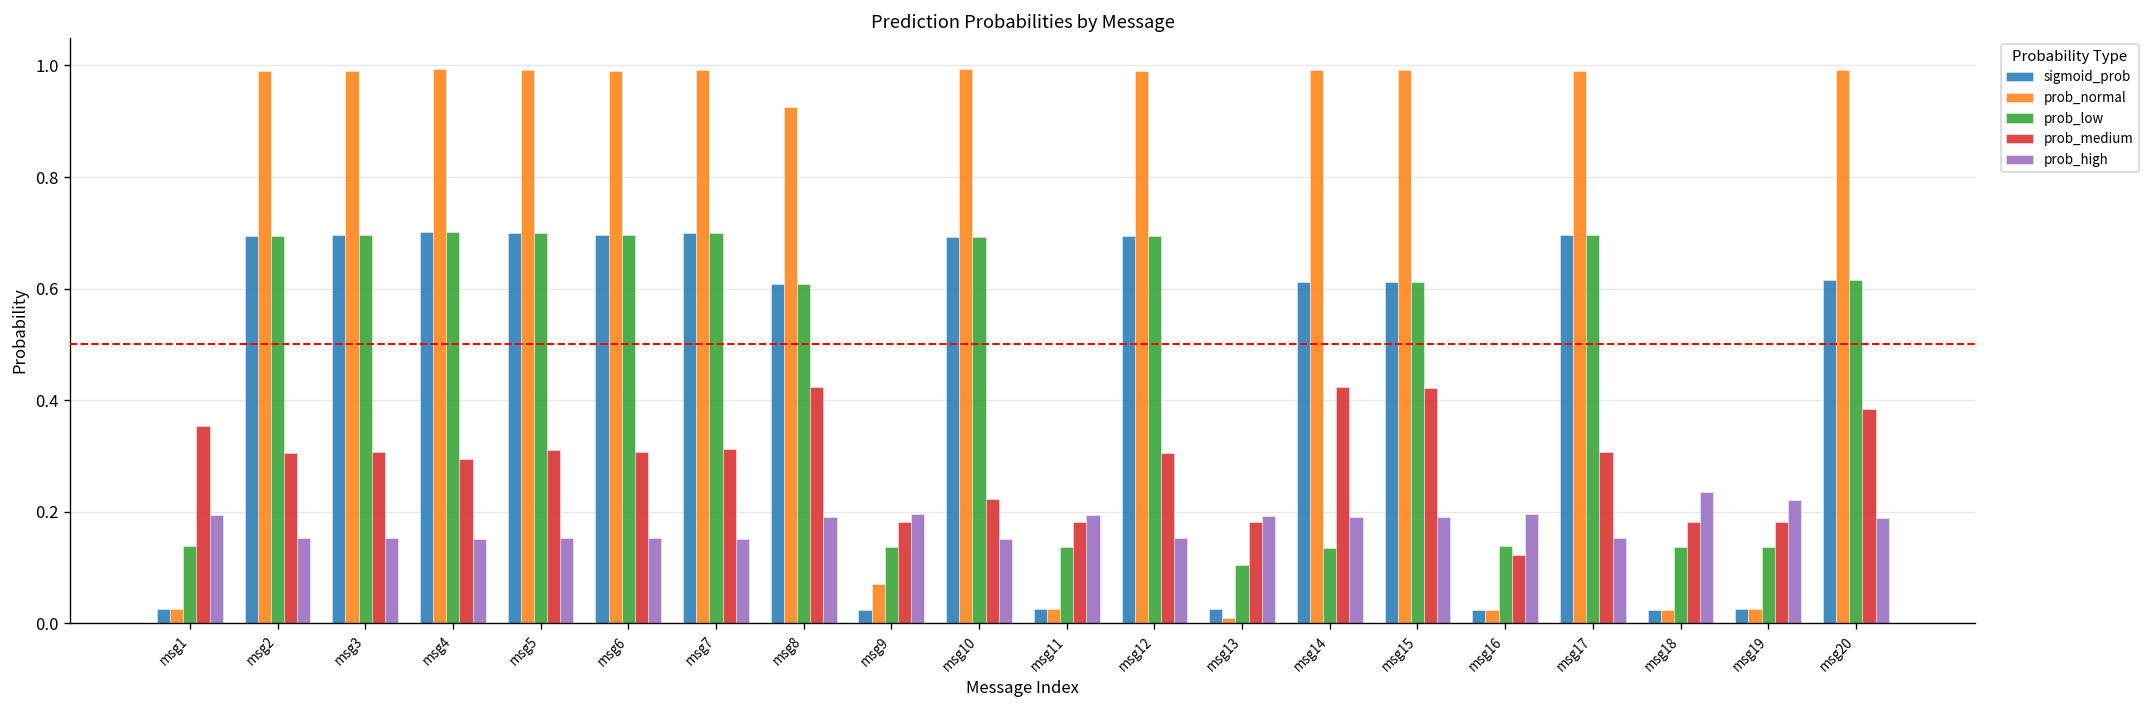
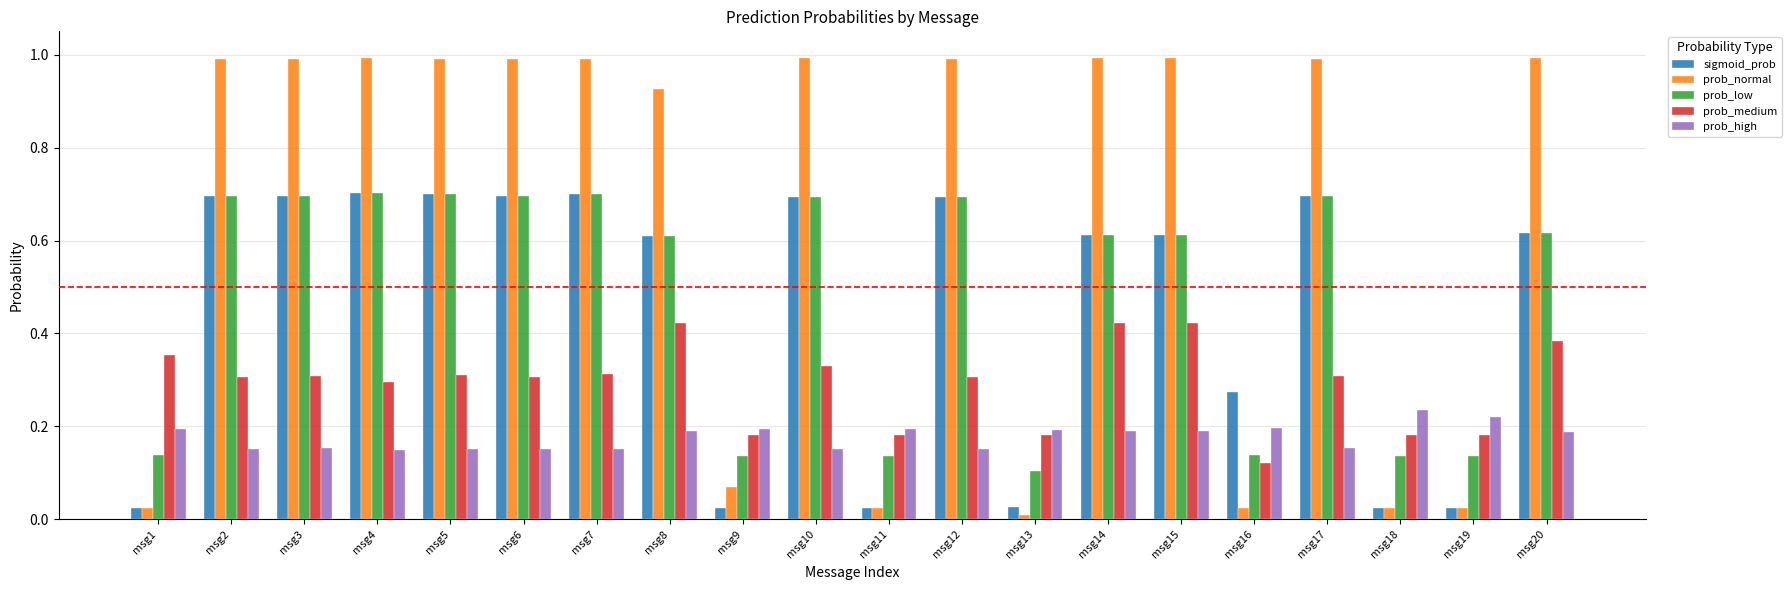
prob_medium, msg10: 0.22 -> 0.33
prob_low, msg14: 0.13 -> 0.61
sigmoid_prob, msg16: 0.02 -> 0.27
